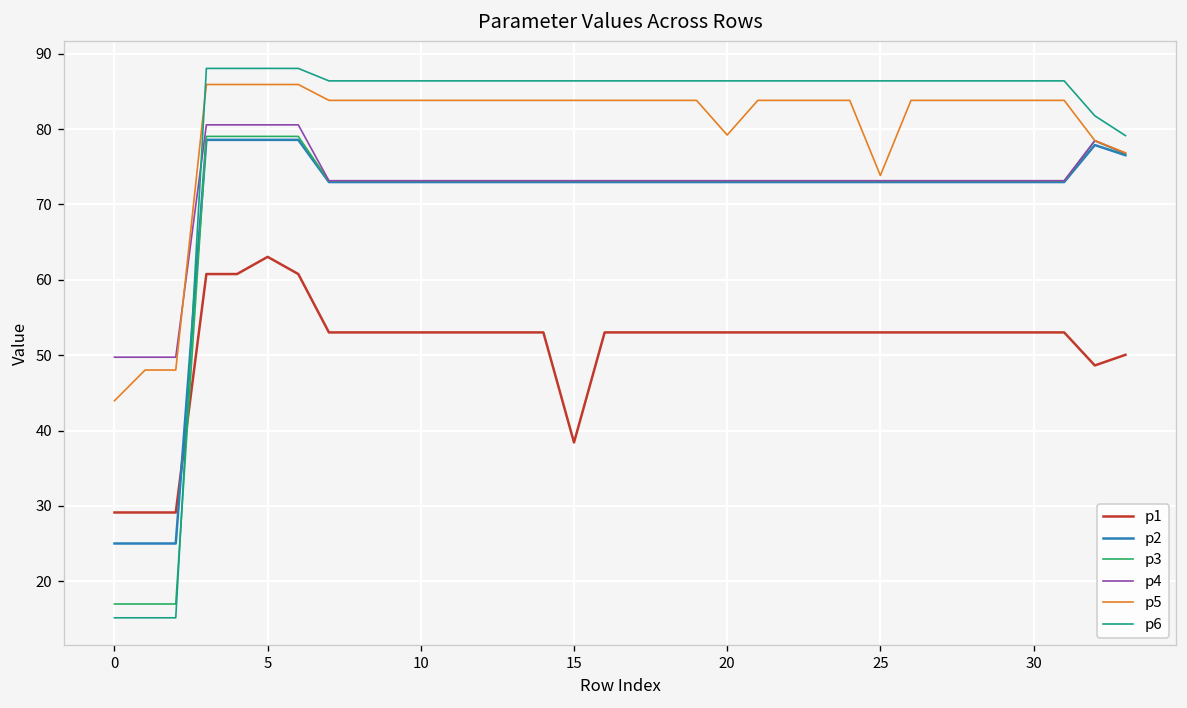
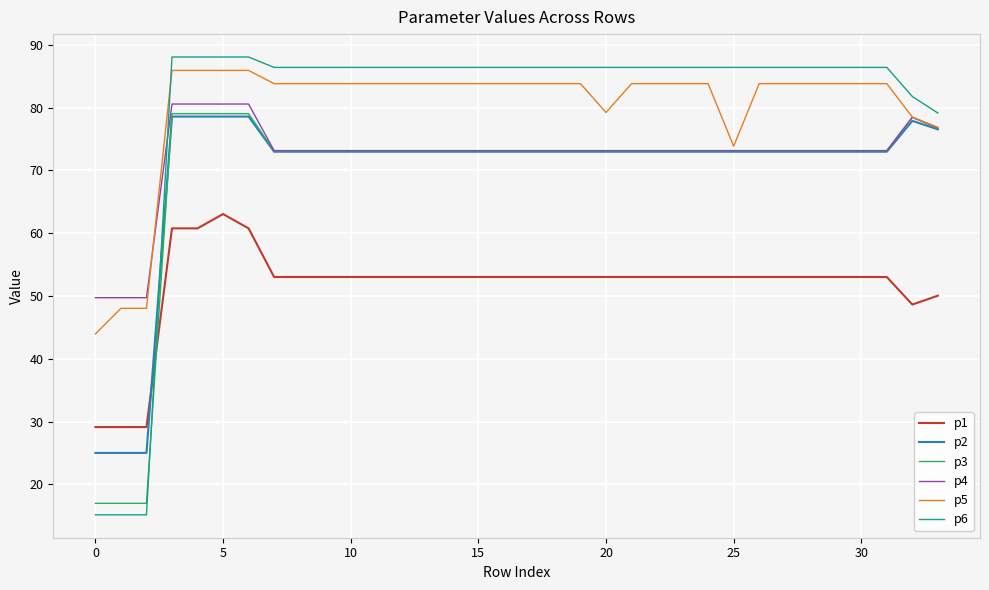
p1, 15: 38 -> 53
